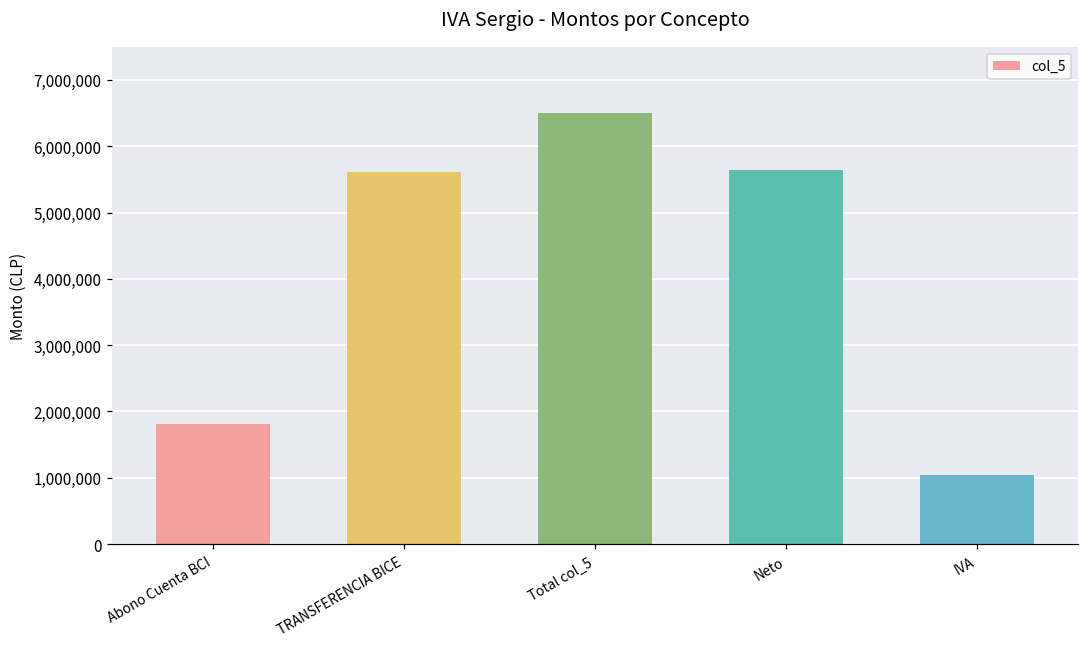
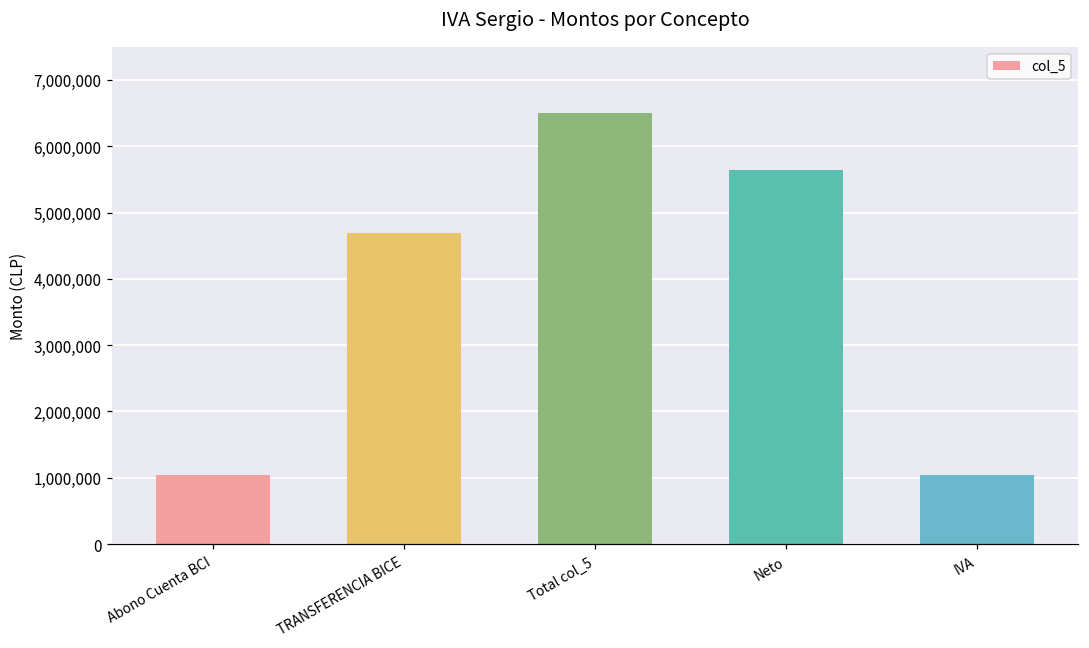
Abono Cuenta BCI: 1,800,000 -> 1,000,000
TRANSFERENCIA BICE: 5,600,000 -> 4,700,000
